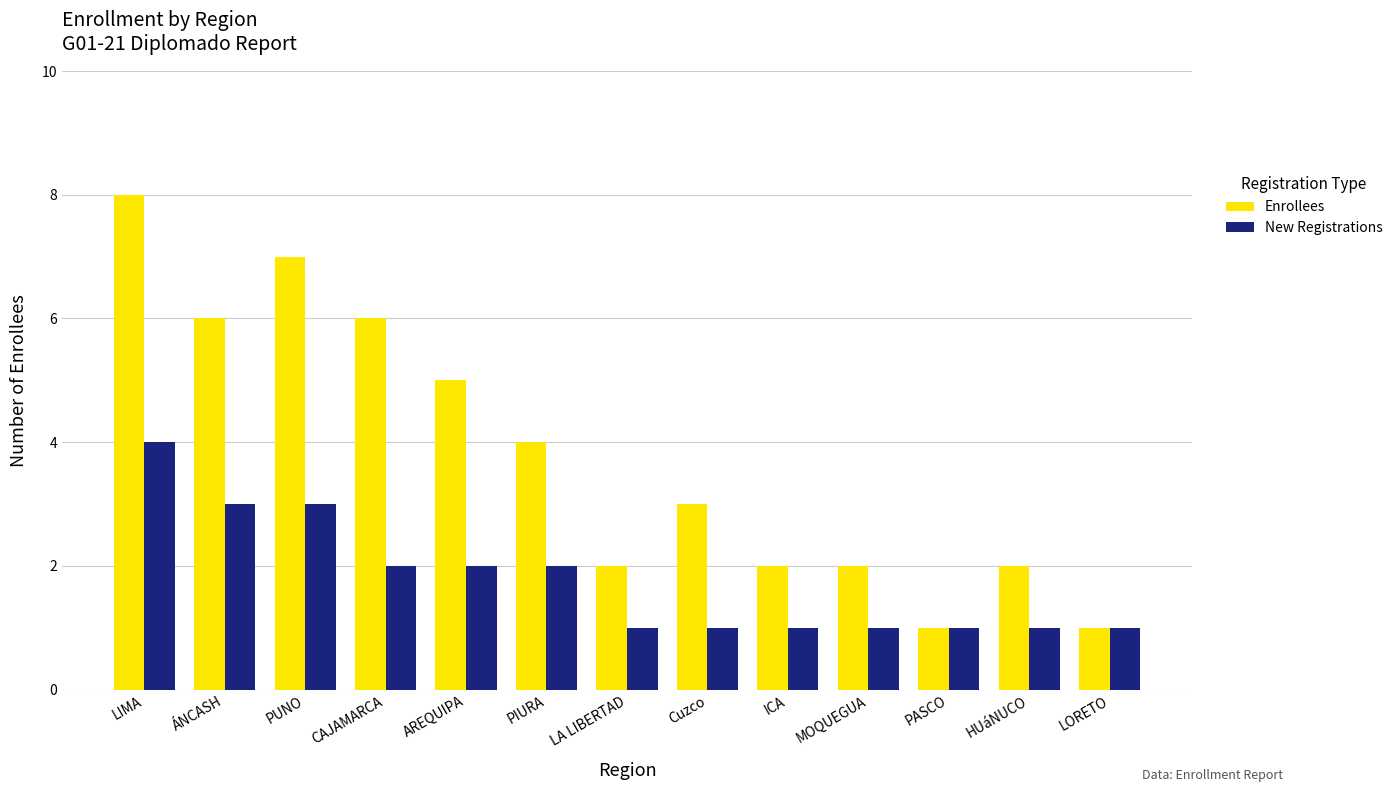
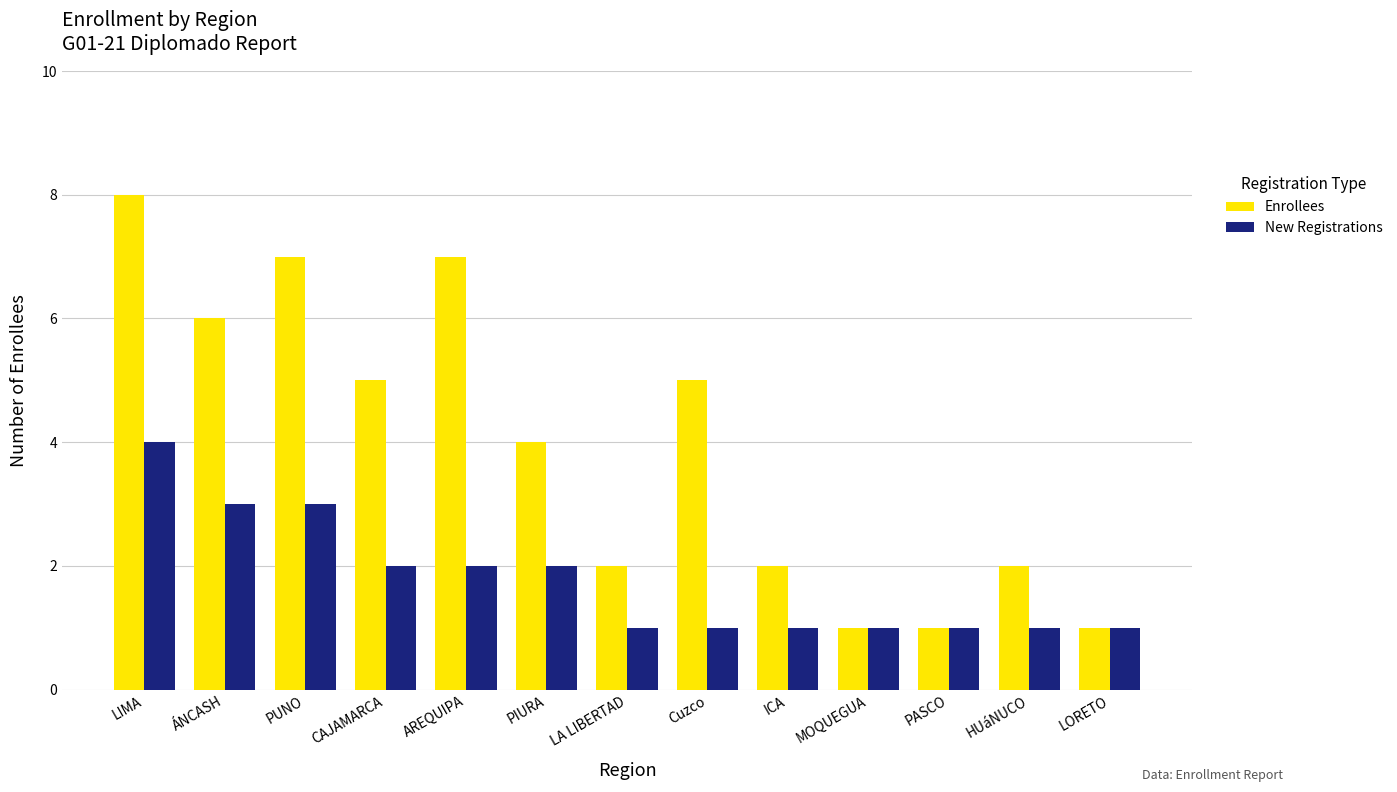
Enrollees, CAJAMARCA: 6 -> 5
Enrollees, AREQUIPA: 5 -> 7
Enrollees, Cuzco: 3 -> 5
Enrollees, MOQUEGUA: 2 -> 1
